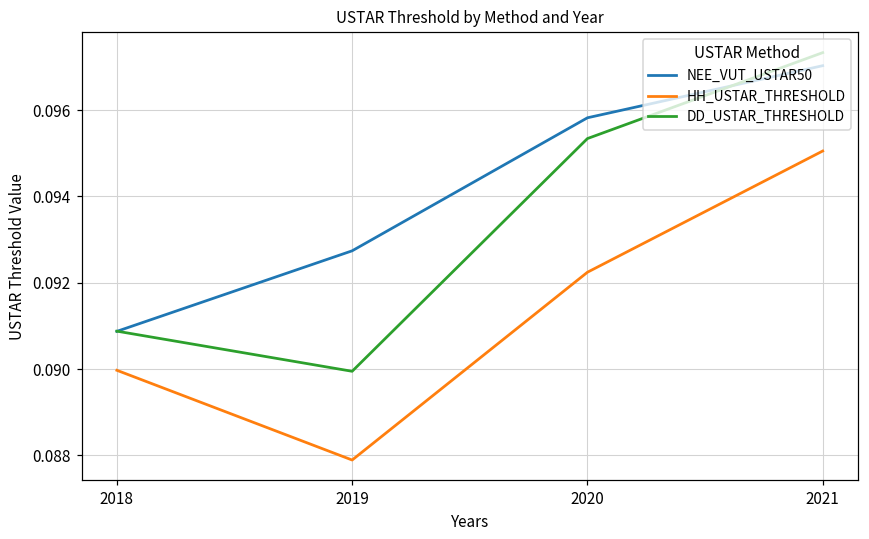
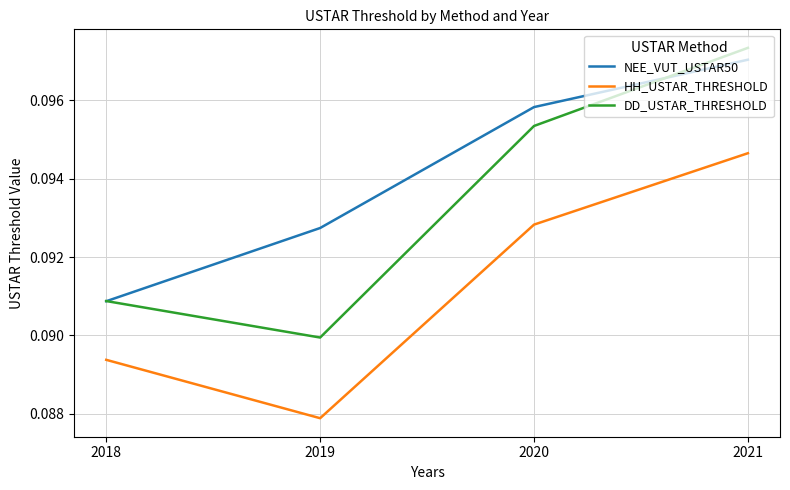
HH_USTAR_THRESHOLD, 2018: 0.0900 -> 0.0894
HH_USTAR_THRESHOLD, 2020: 0.0922 -> 0.0928
HH_USTAR_THRESHOLD, 2021: 0.0951 -> 0.0946
